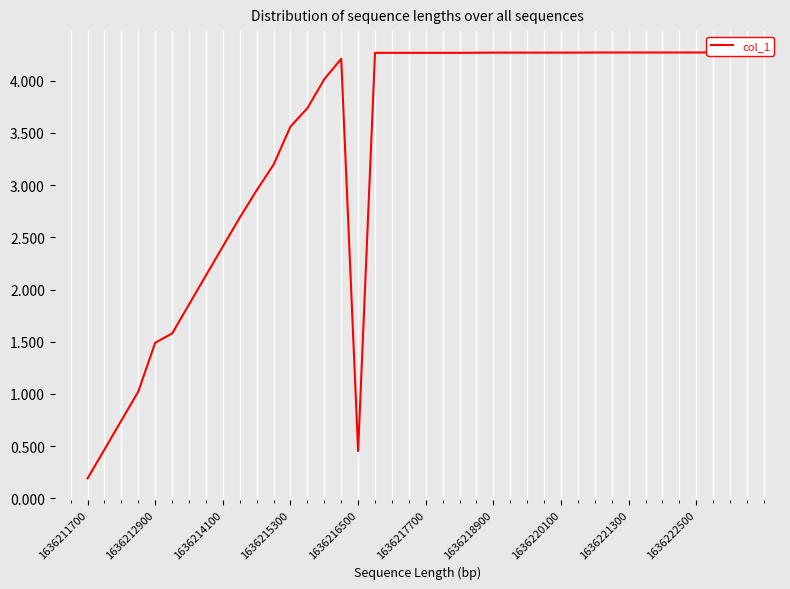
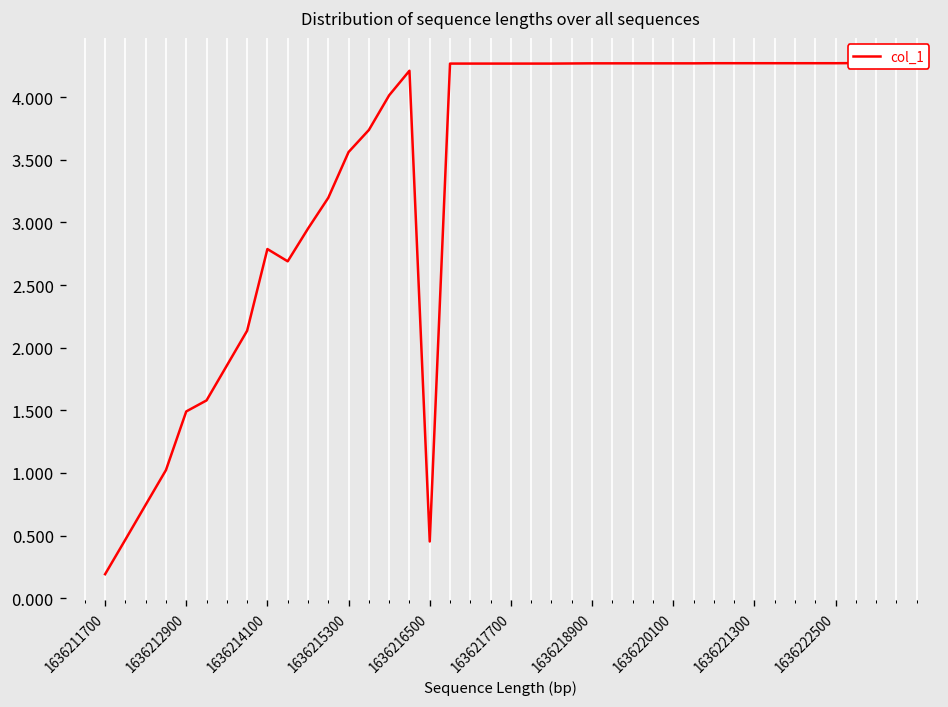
1636214100: 2.41 -> 2.79
